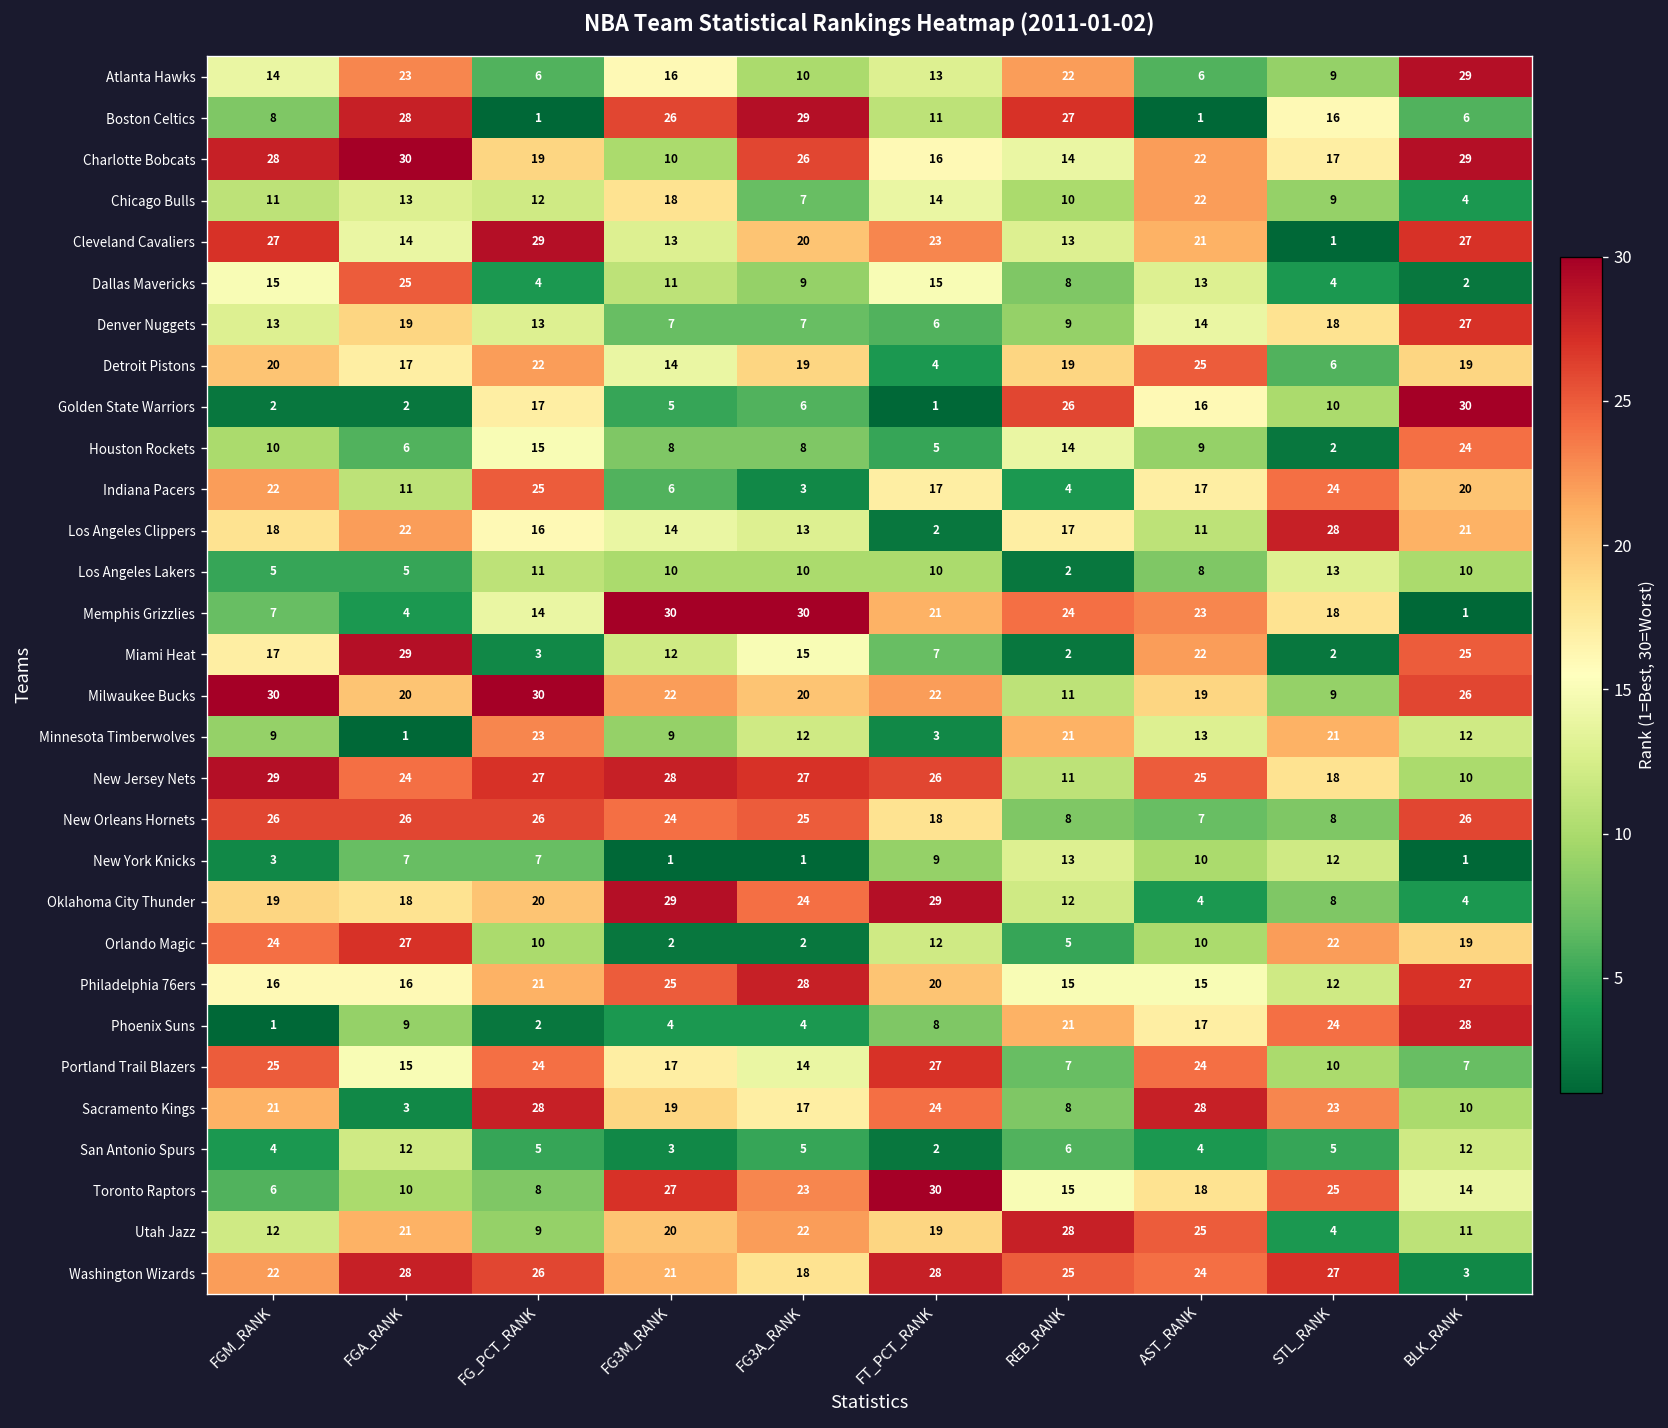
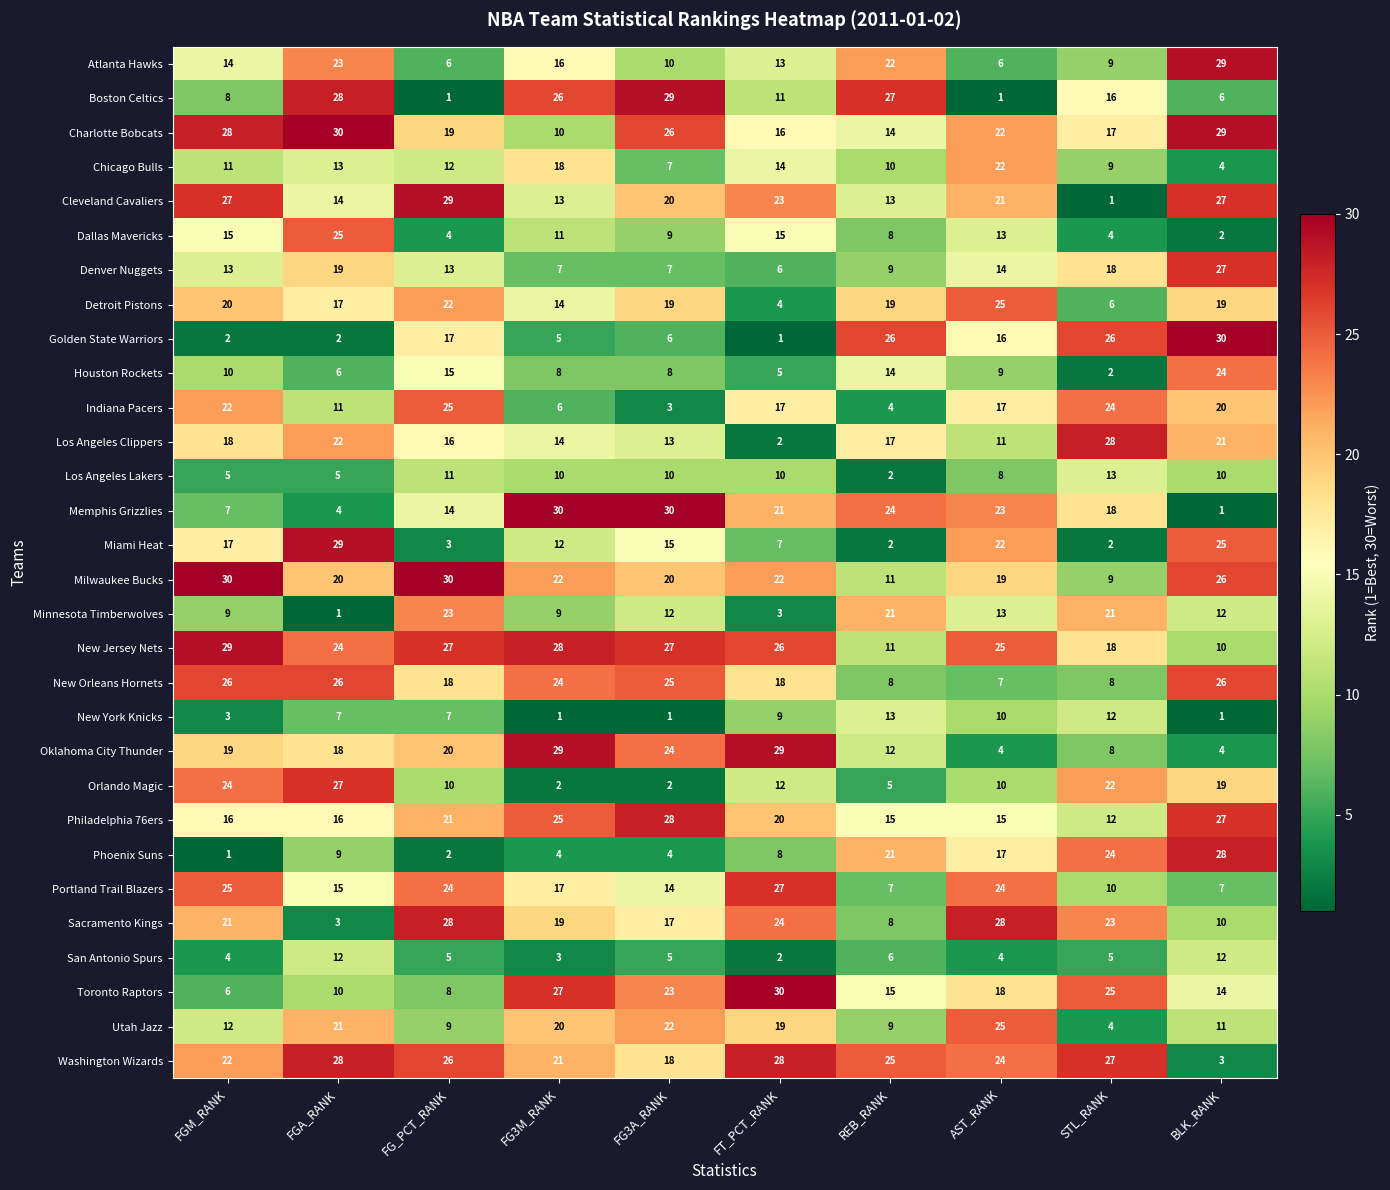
Golden State Warriors, STL_RANK: 10 -> 26
New Orleans Hornets, FG_PCT_RANK: 26 -> 18
Utah Jazz, REB_RANK: 28 -> 9
